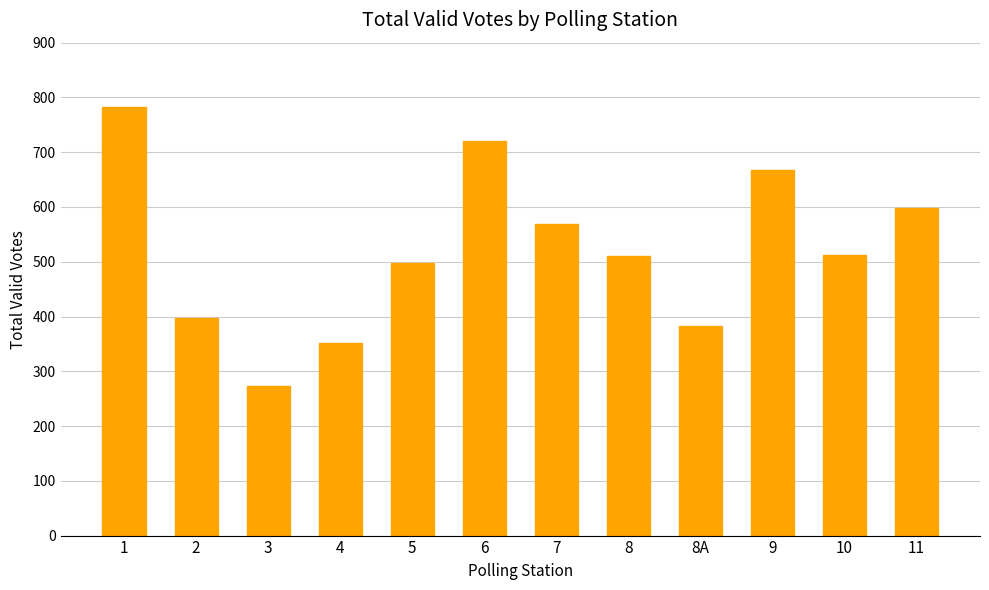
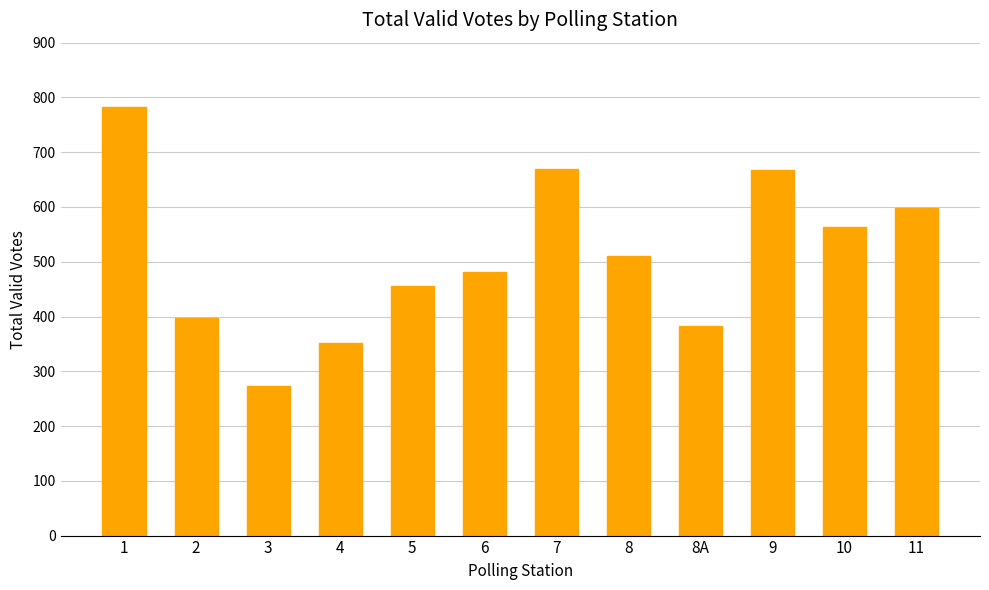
5: 500 -> 460
6: 720 -> 480
7: 570 -> 670
10: 510 -> 560
